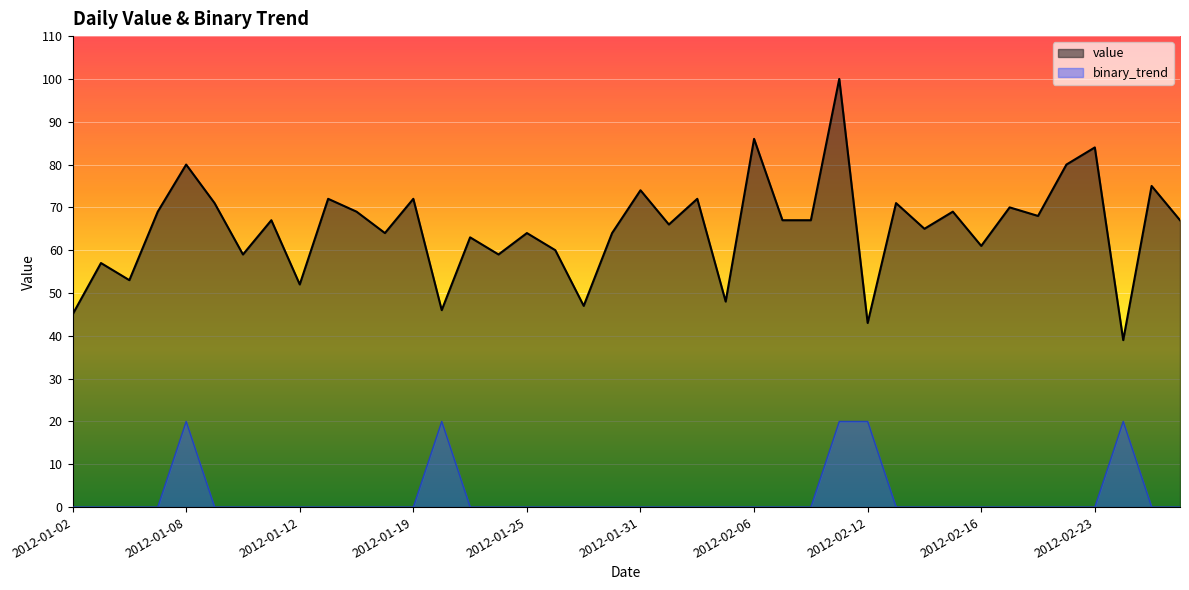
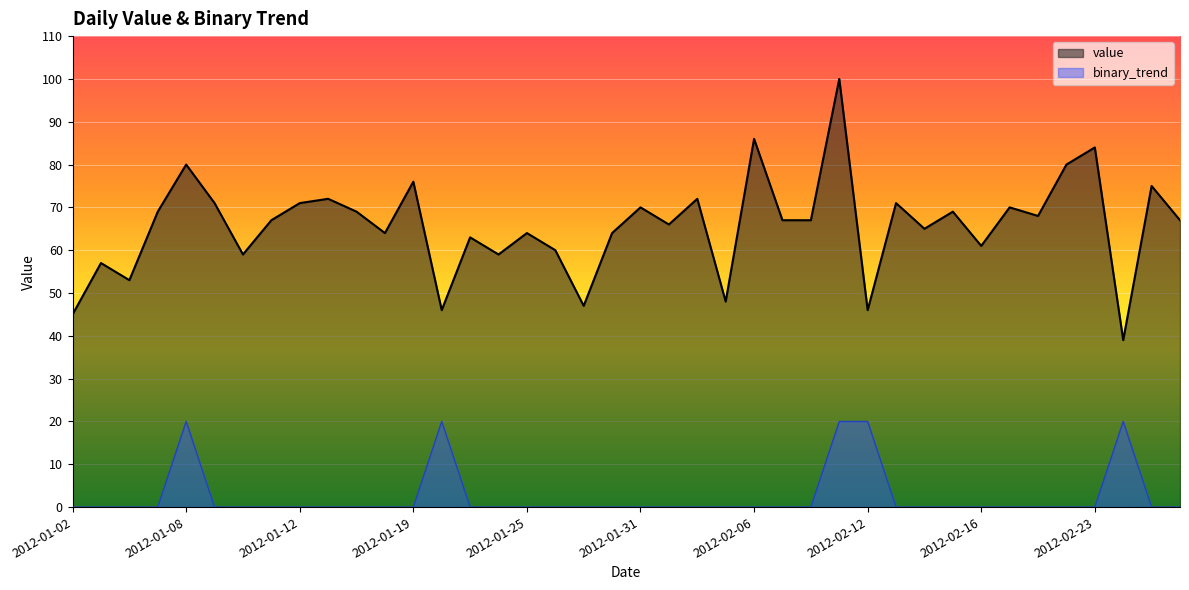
value, 2012-01-12: 52 -> 71
value, 2012-01-19: 72 -> 76
value, 2012-01-31: 74 -> 70
value, 2012-02-12: 43 -> 46
